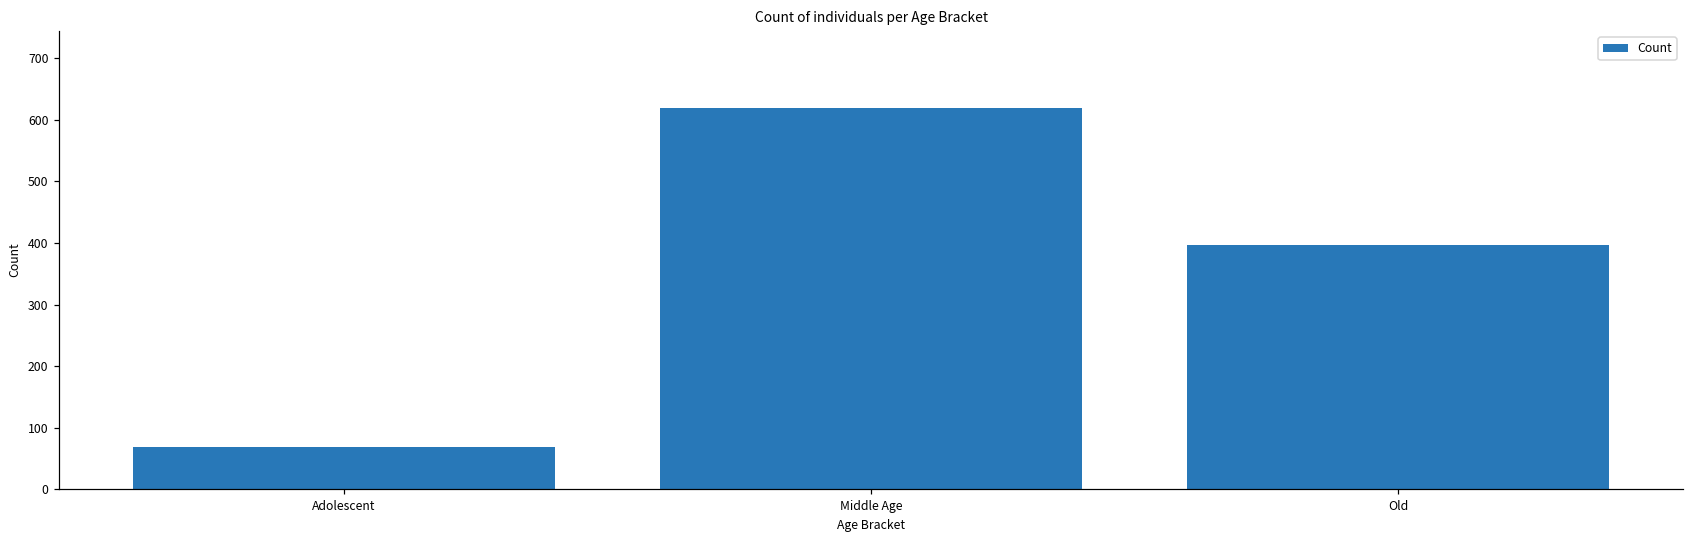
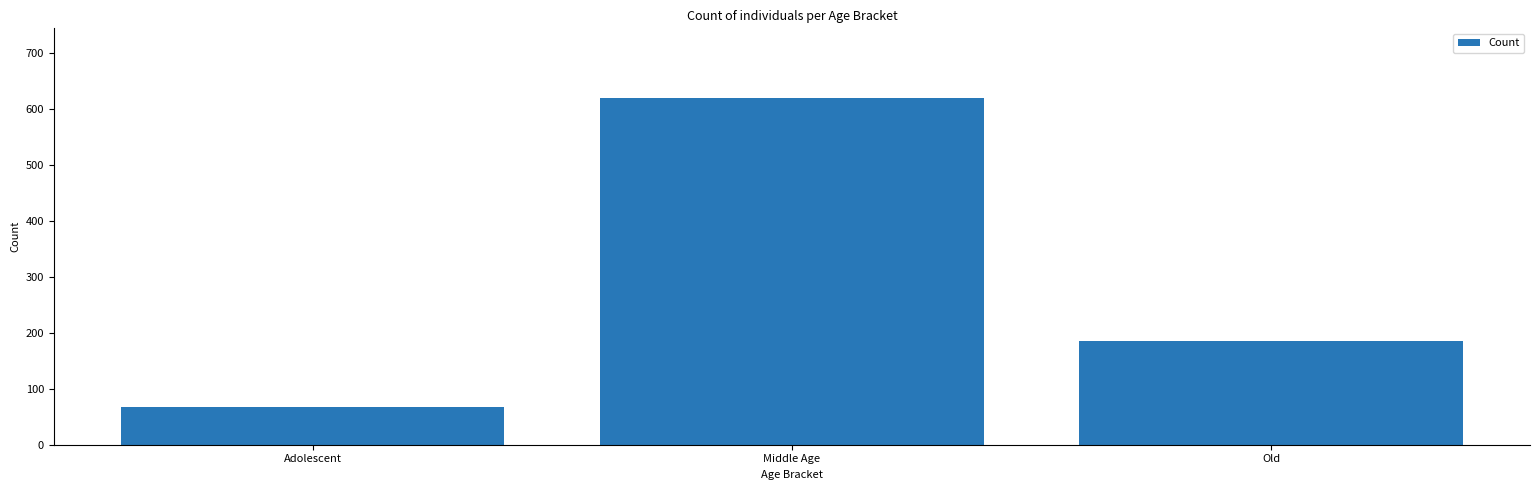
Old: 400 -> 190
